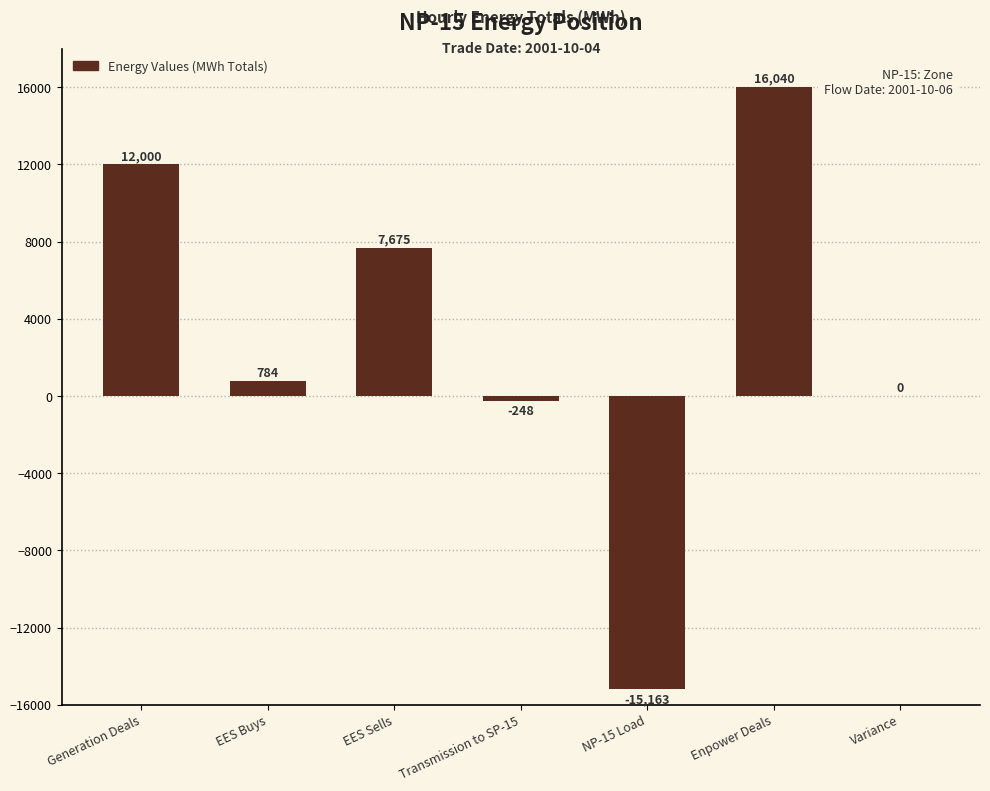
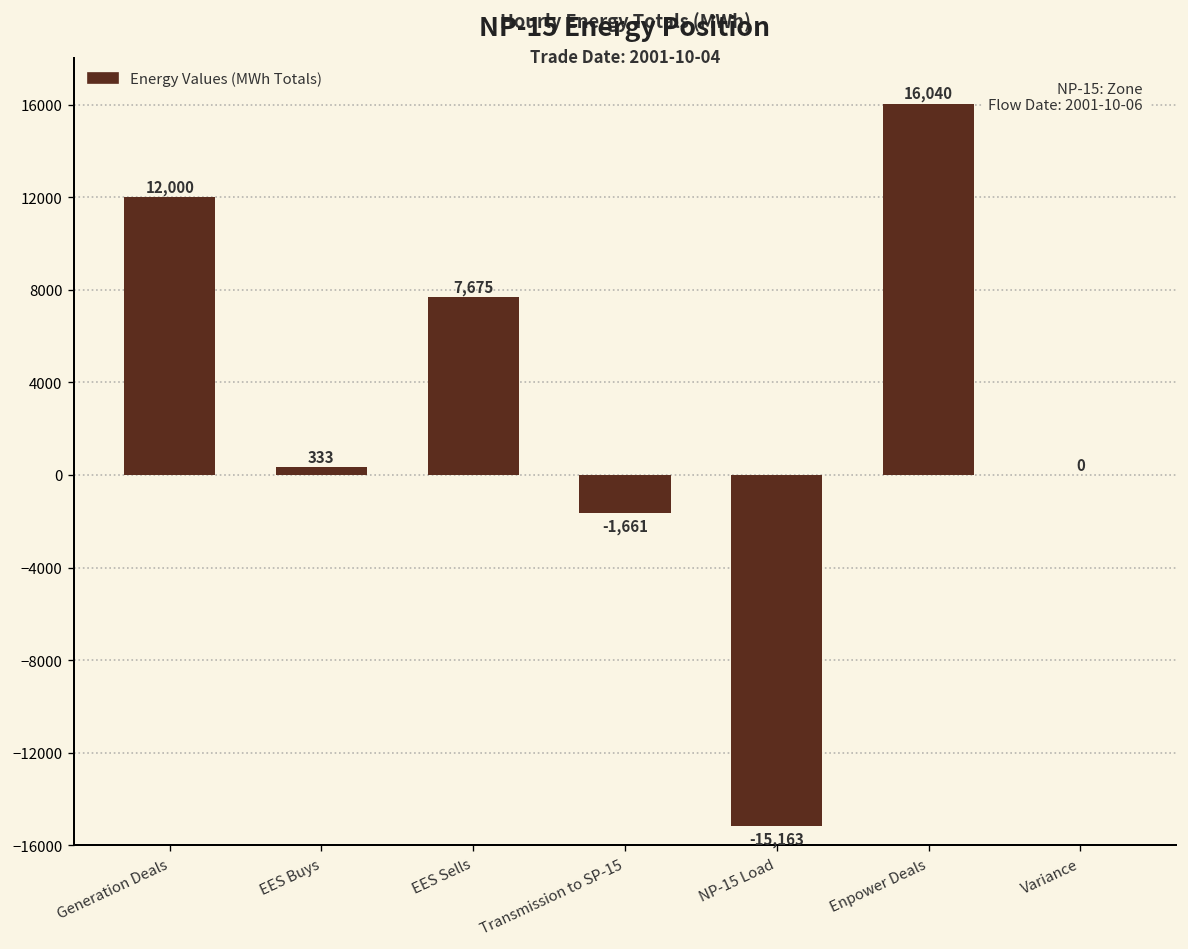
EES Buys: 784 -> 333
Transmission to SP-15: -248 -> -1,661
